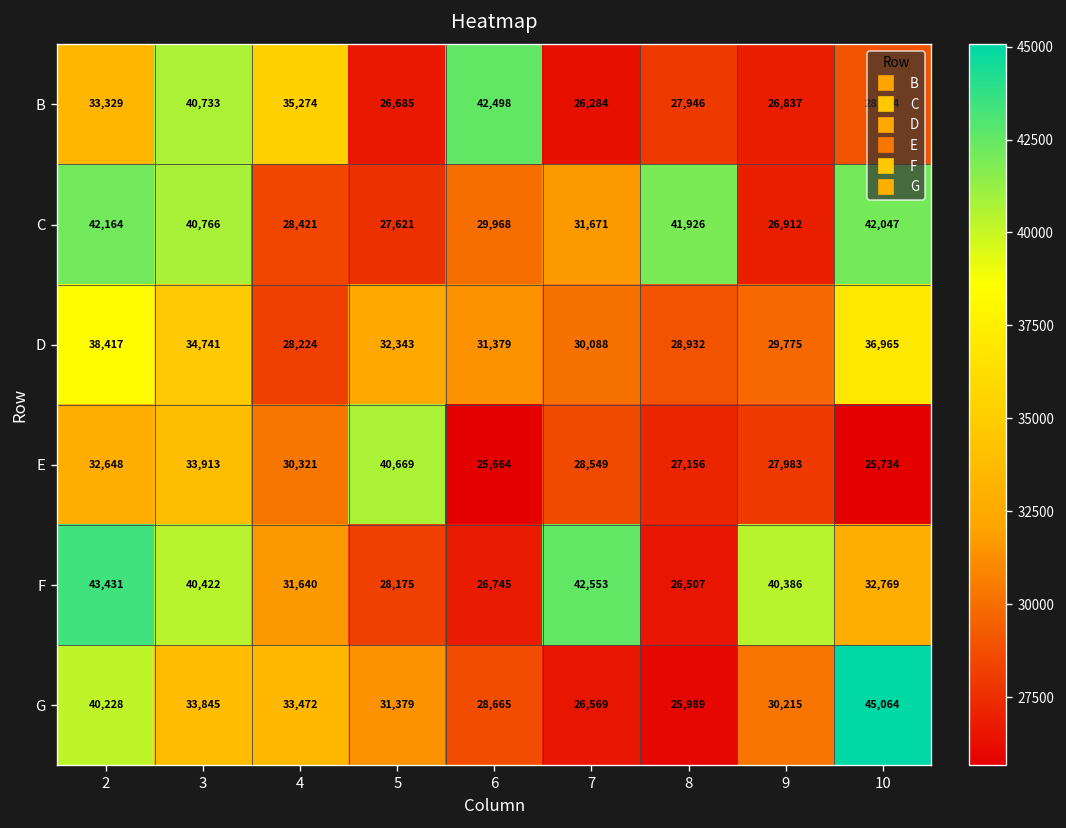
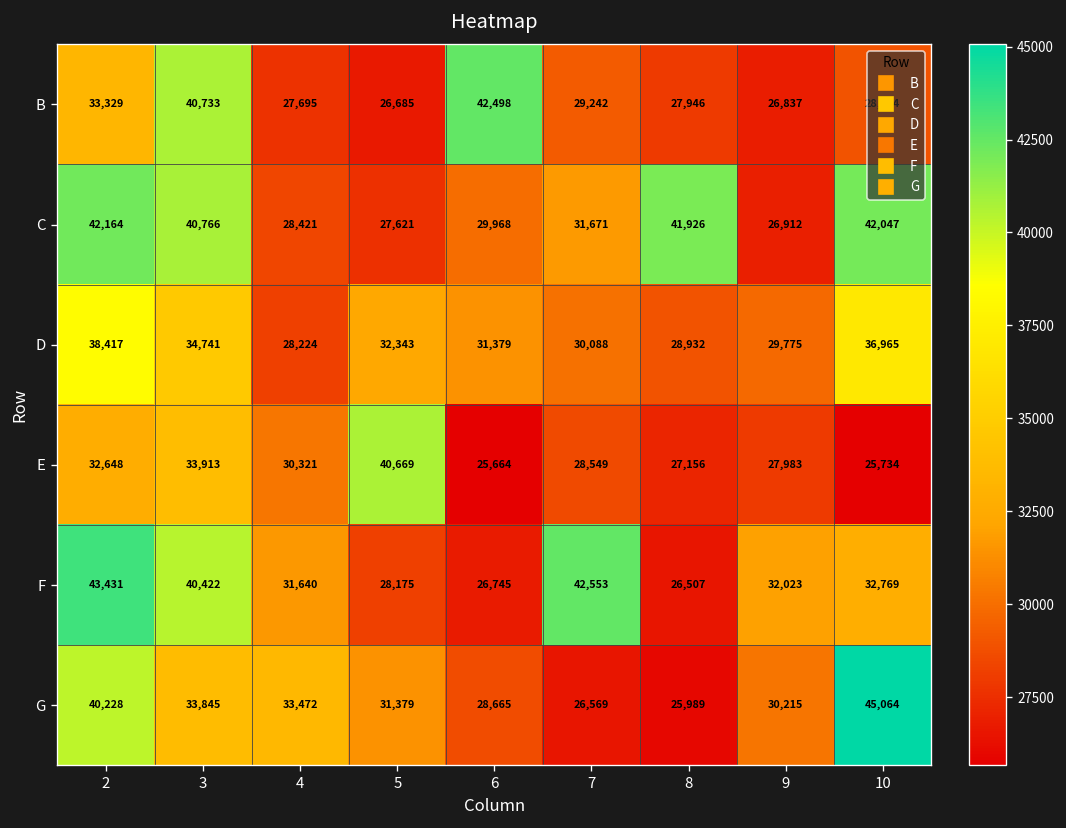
B, 4: 35,274 -> 27,695
B, 7: 26,284 -> 29,242
F, 9: 40,386 -> 32,023
